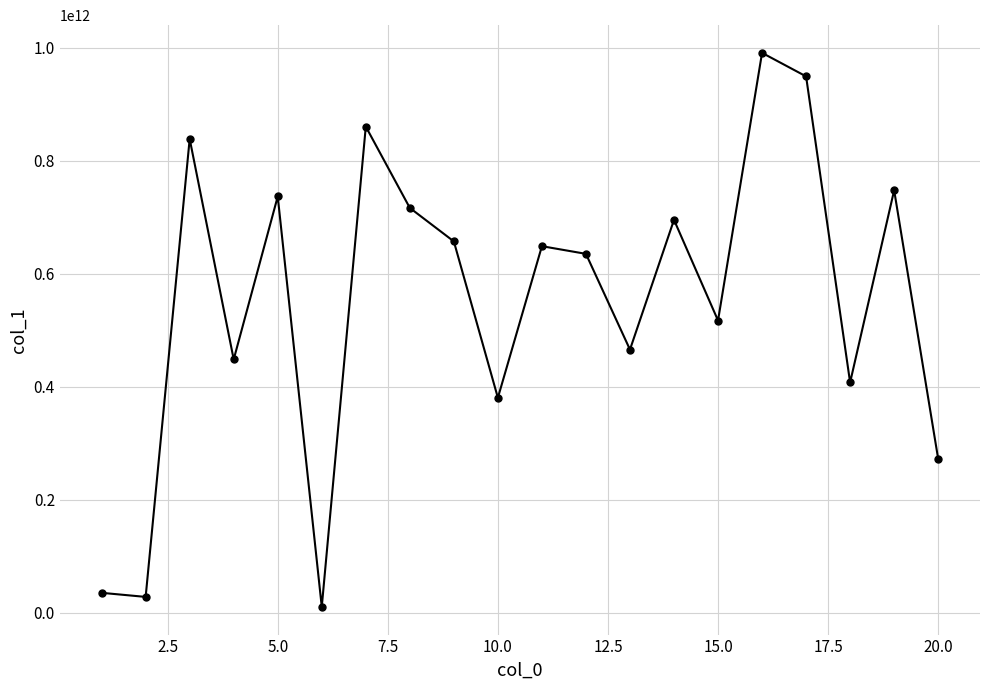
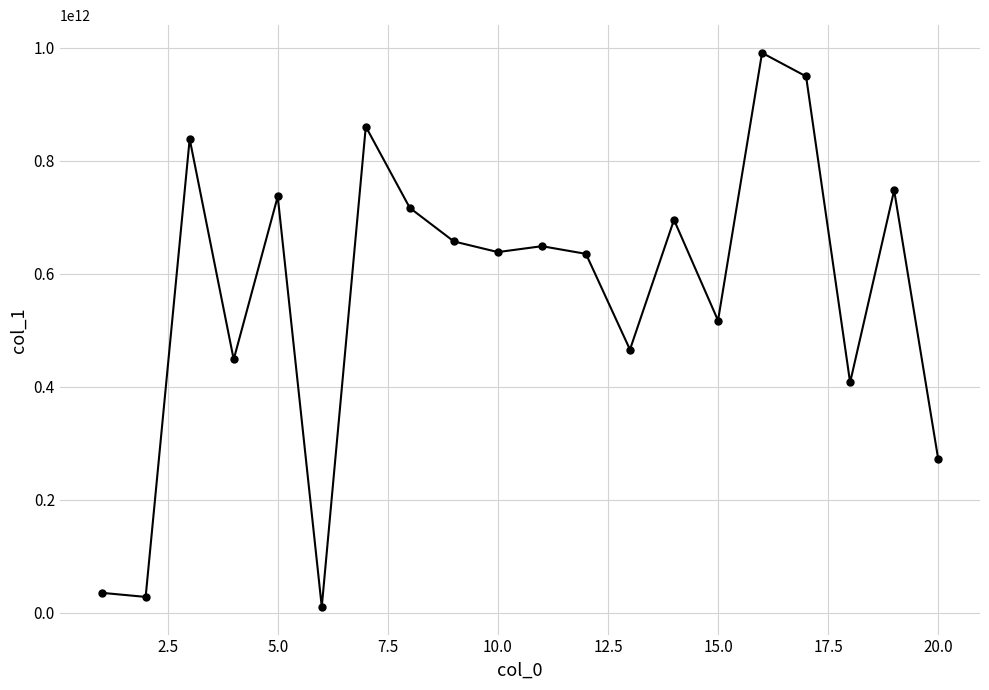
10.0: 380000000000 -> 640000000000
